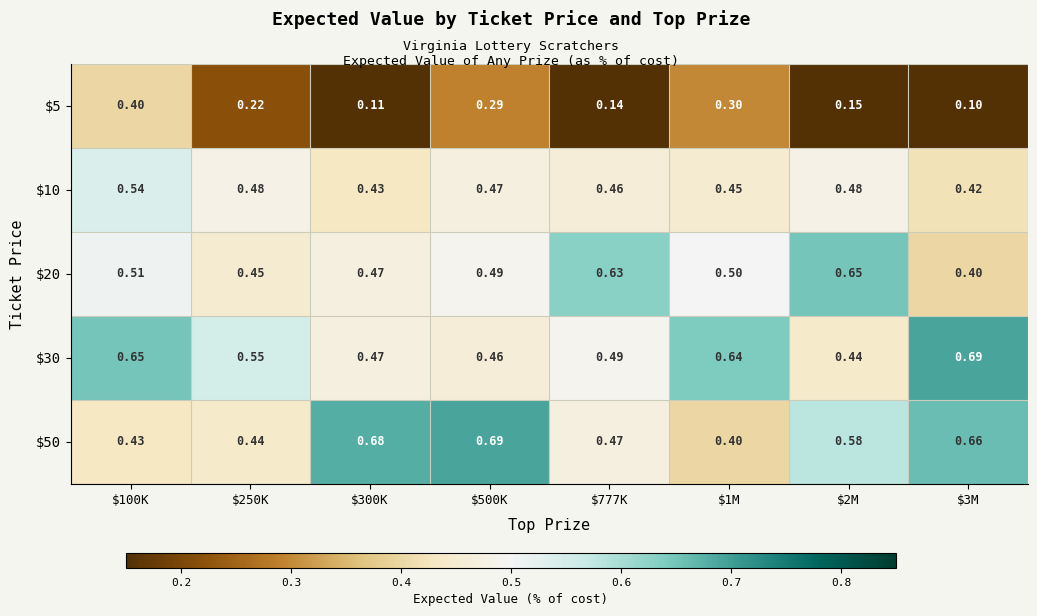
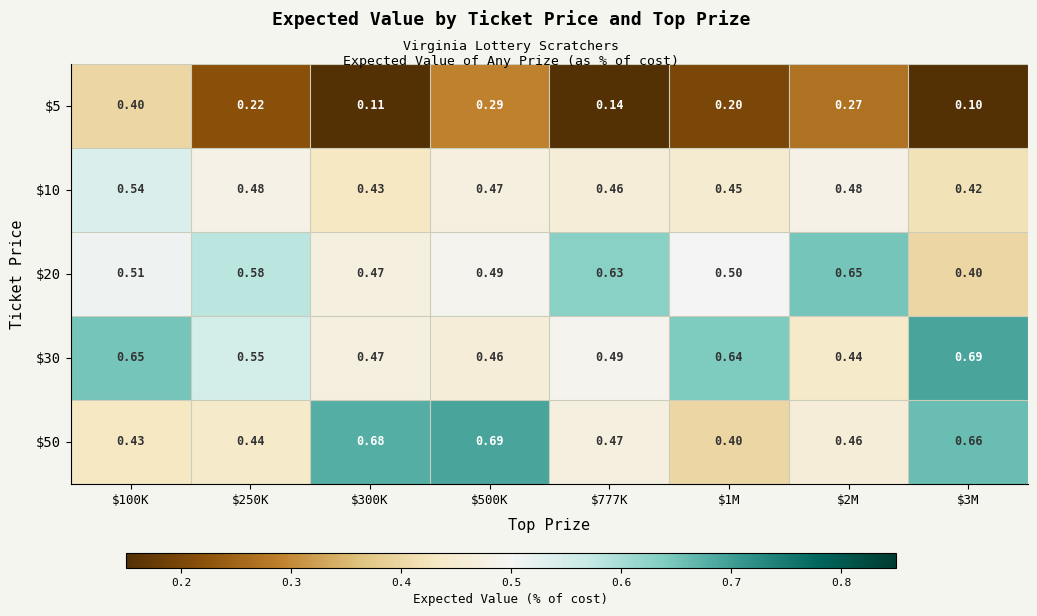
$5, $1M: 0.30 -> 0.20
$5, $2M: 0.15 -> 0.27
$20, $250K: 0.45 -> 0.58
$50, $2M: 0.58 -> 0.46
